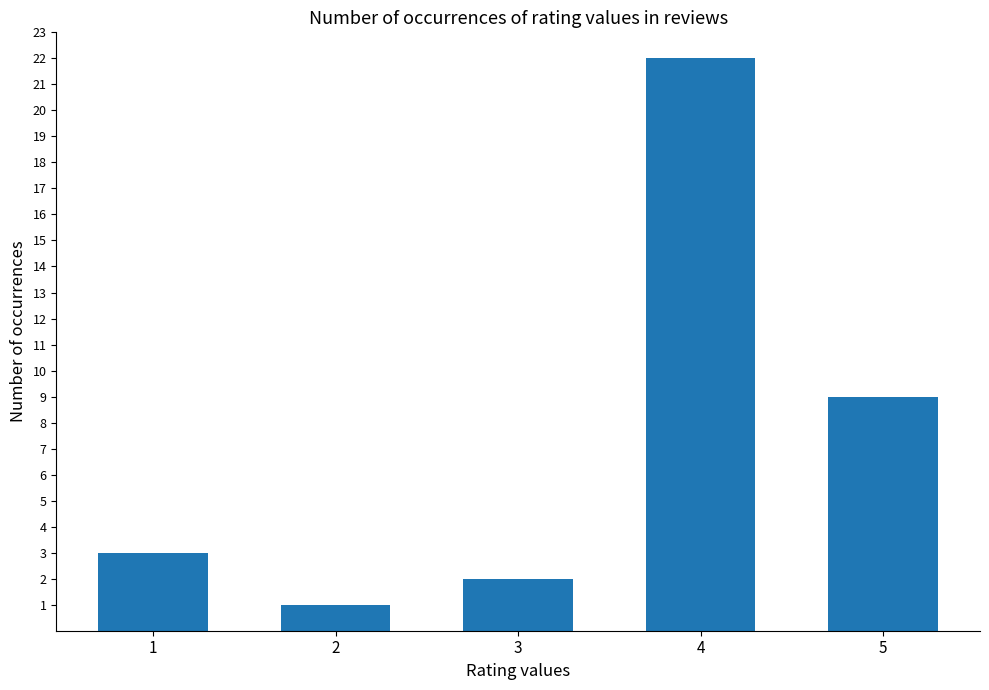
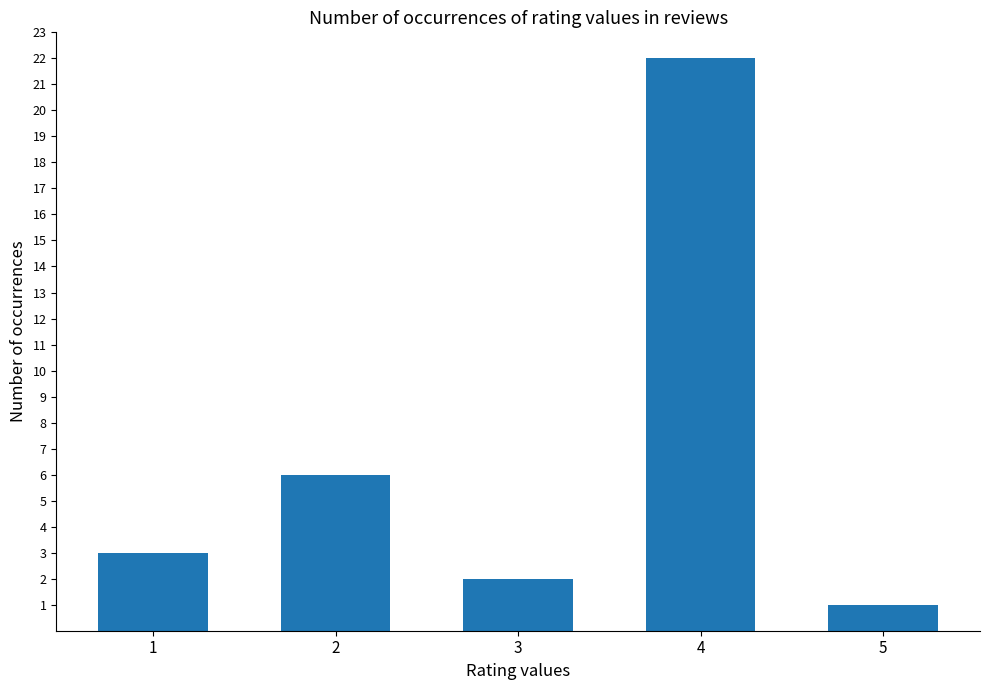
2: 1 -> 6
5: 9 -> 1
